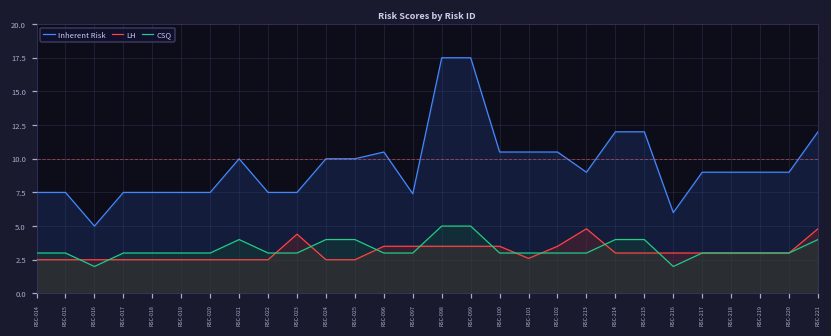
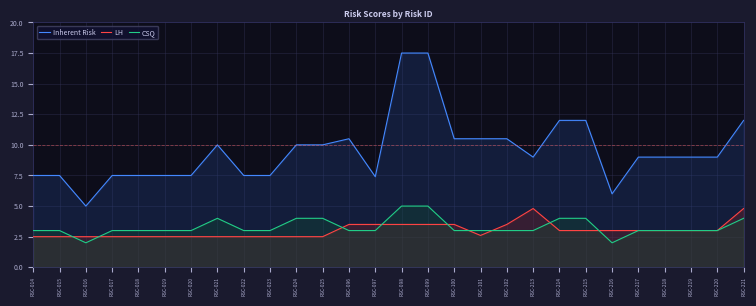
LH, RSC-023: 4.4 -> 2.5
